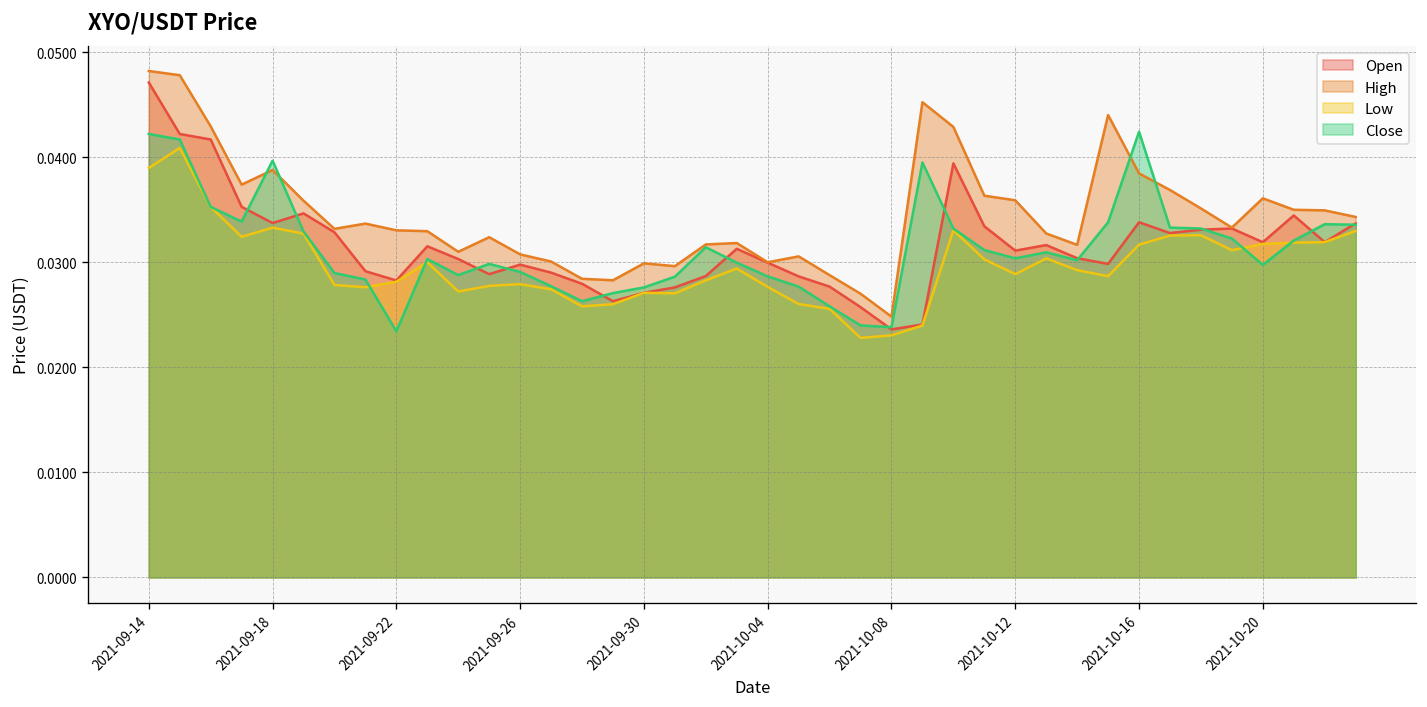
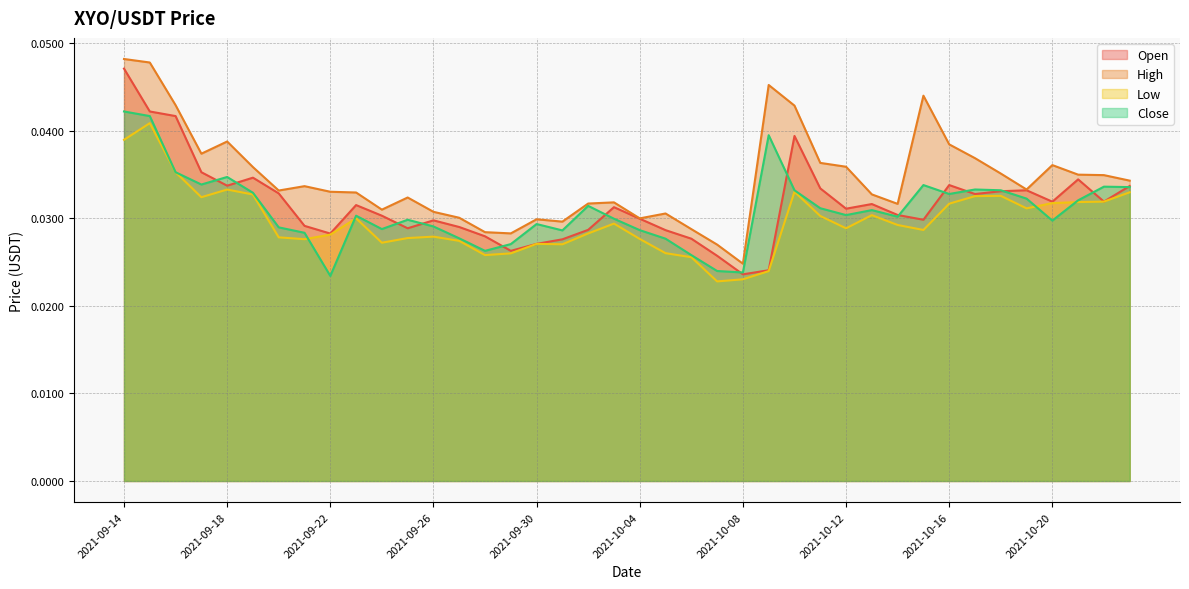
Close, 2021-09-18: 0.040 -> 0.035
Close, 2021-09-30: 0.028 -> 0.029
Close, 2021-10-16: 0.042 -> 0.033
